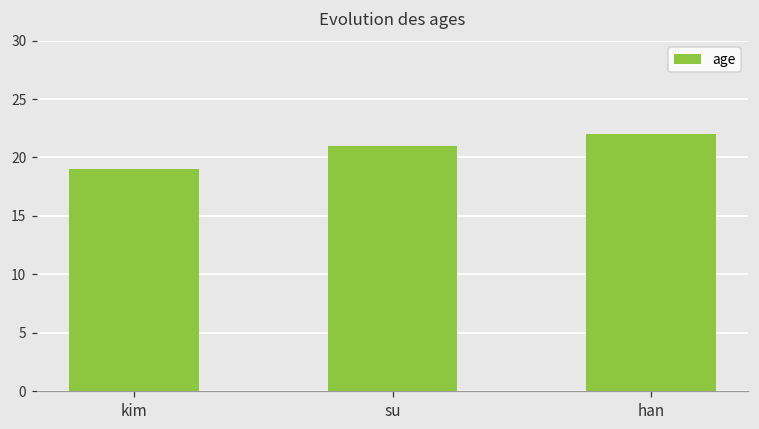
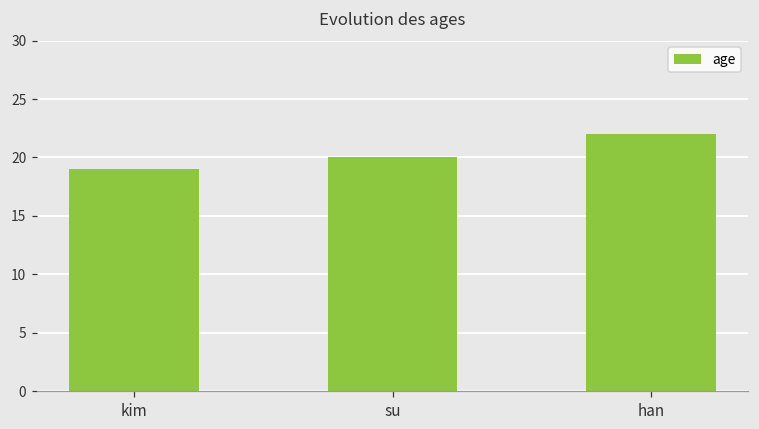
su: 21 -> 20
